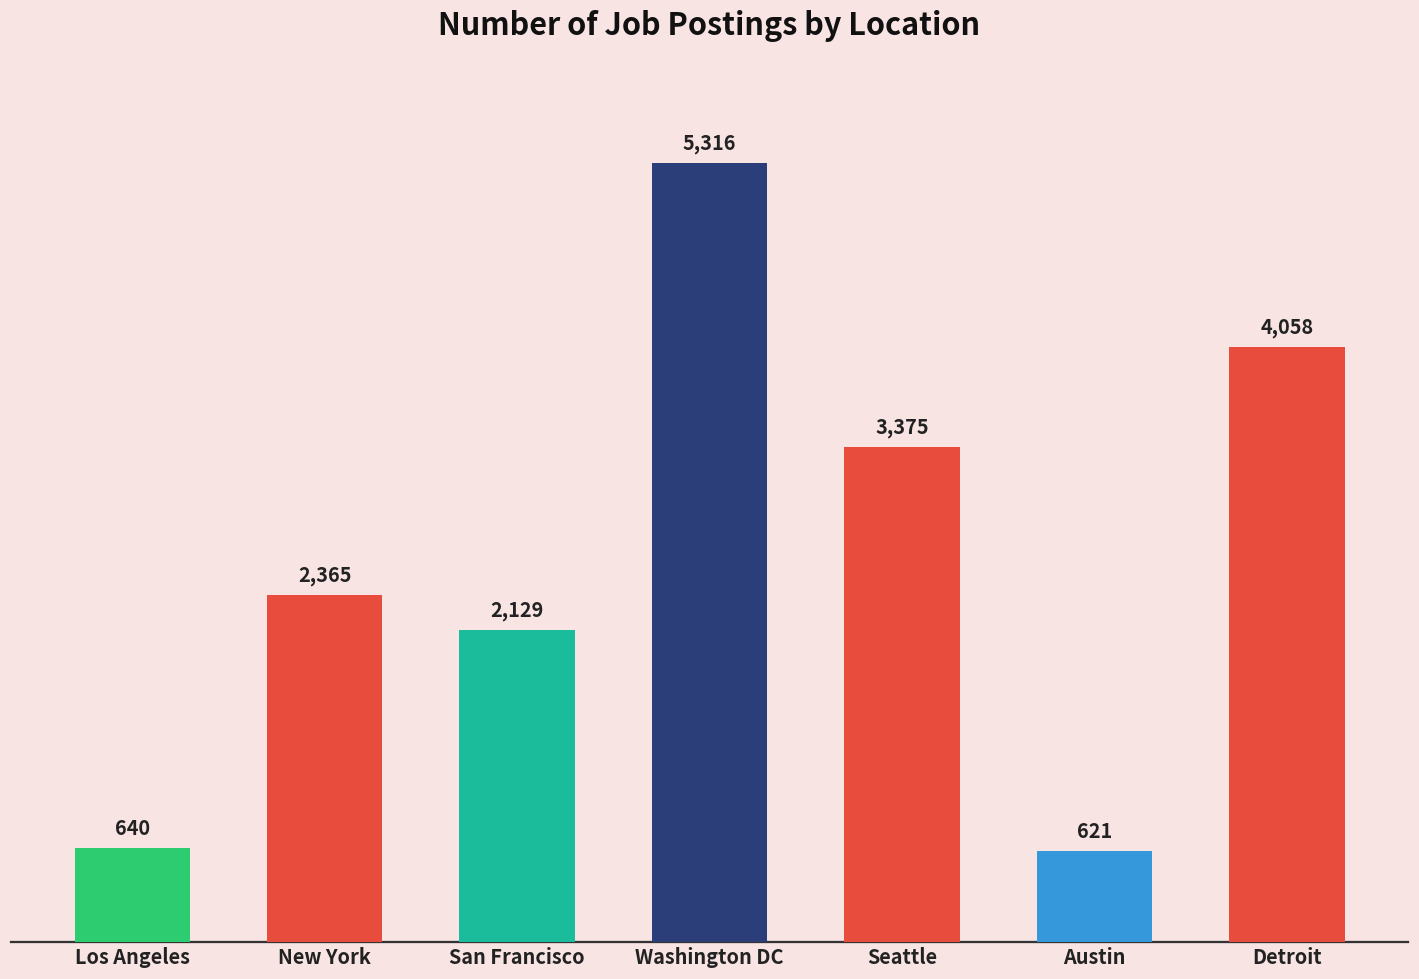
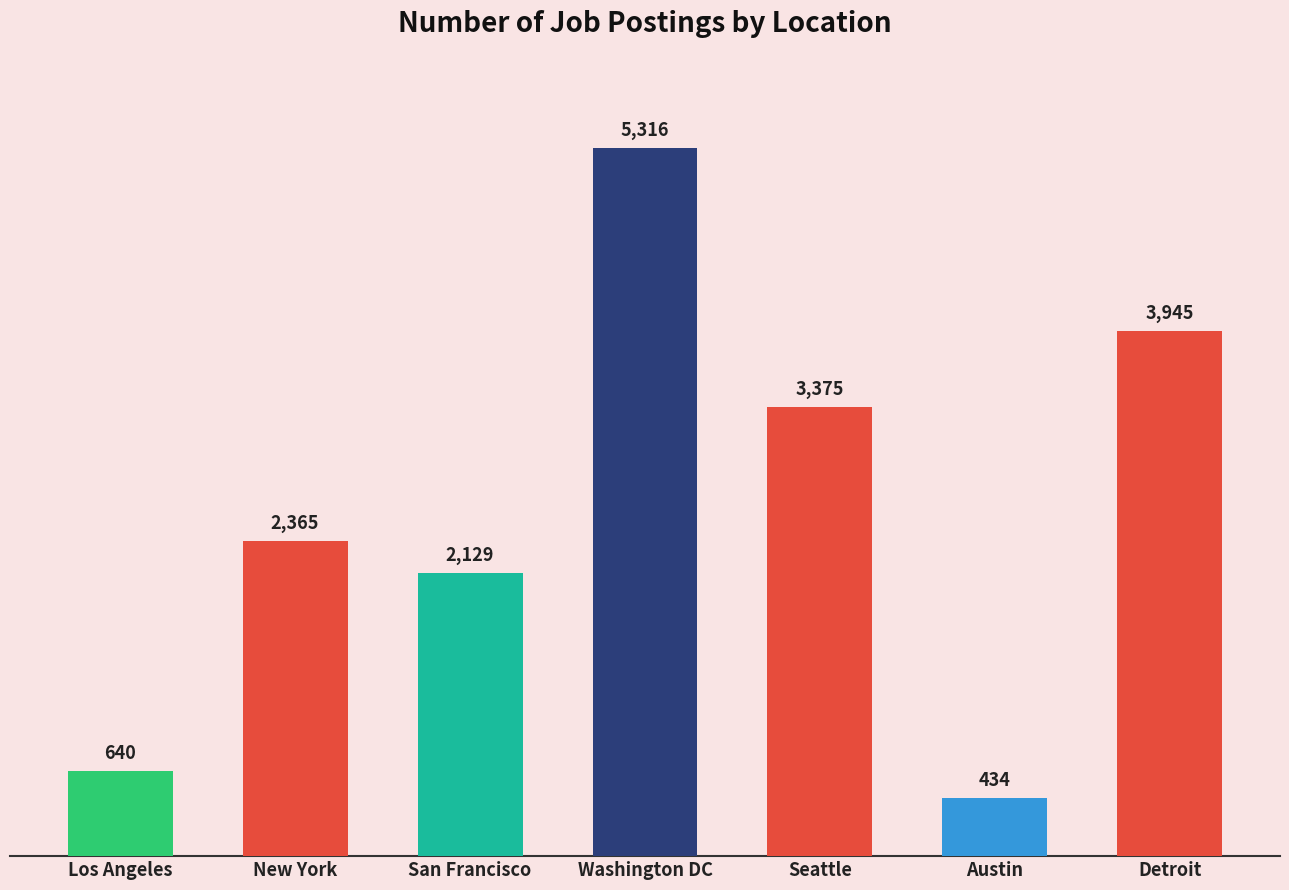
Austin: 621 -> 434
Detroit: 4,058 -> 3,945
